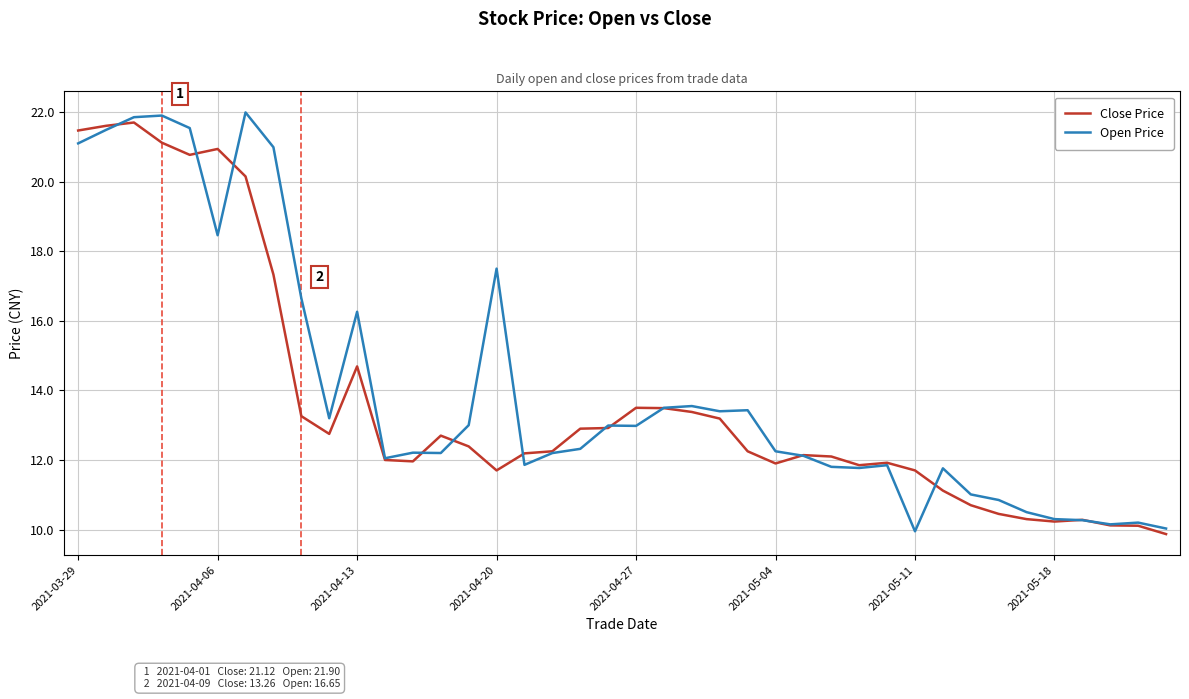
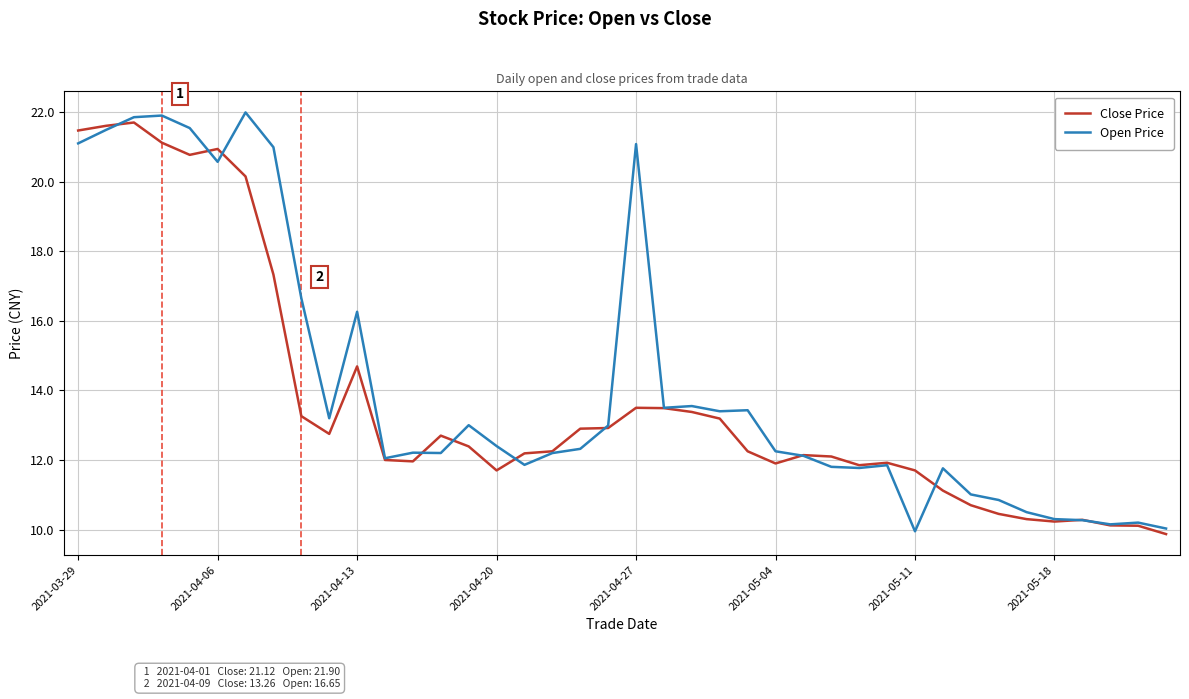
Open Price, 2021-04-06: 18.5 -> 20.6
Open Price, 2021-04-20: 17.5 -> 12.4
Open Price, 2021-04-27: 13.0 -> 21.1
